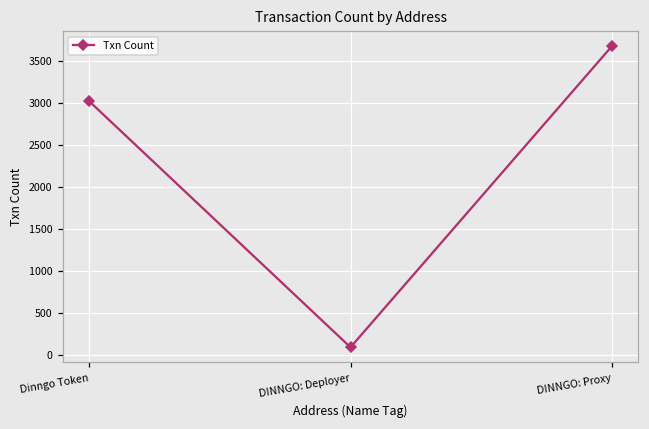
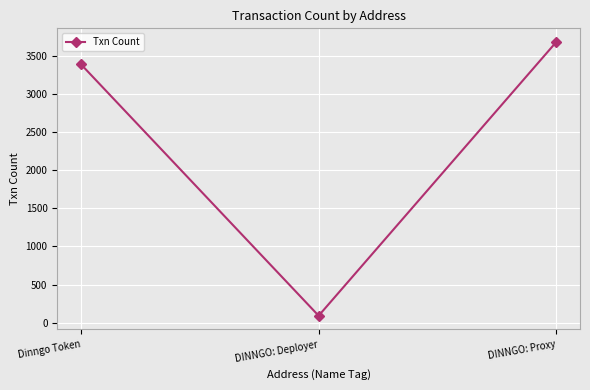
Dinngo Token: 3000 -> 3400
